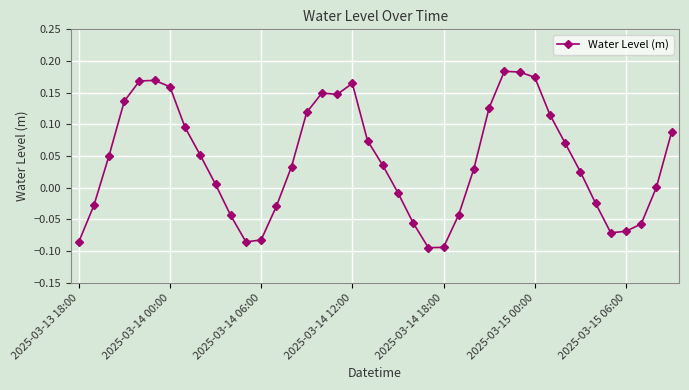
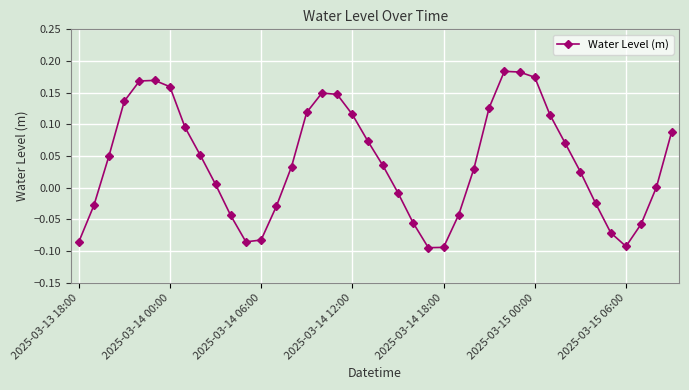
2025-03-14 12:00: 0.16 -> 0.12
2025-03-15 06:00: -0.07 -> -0.09
